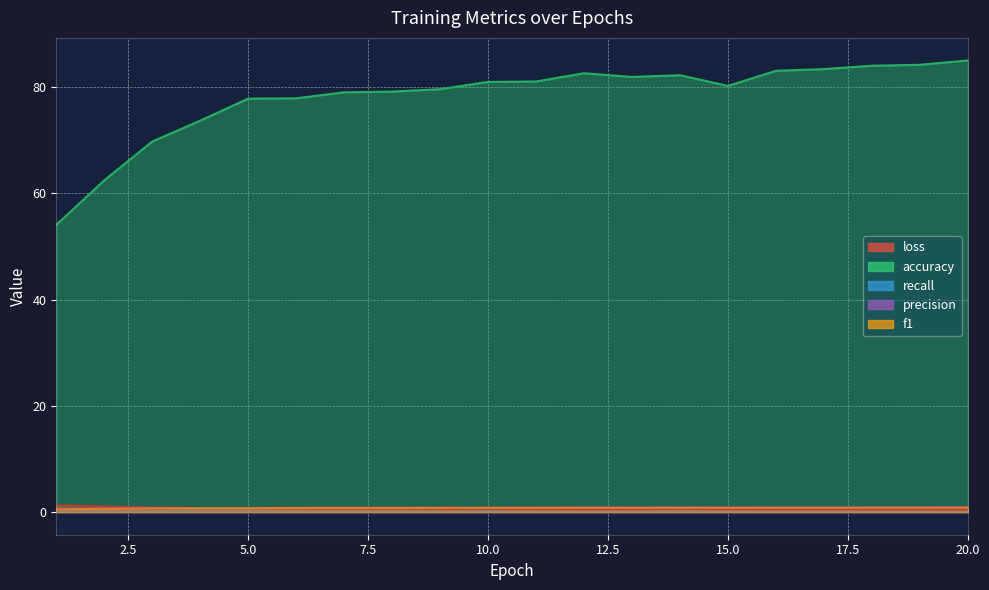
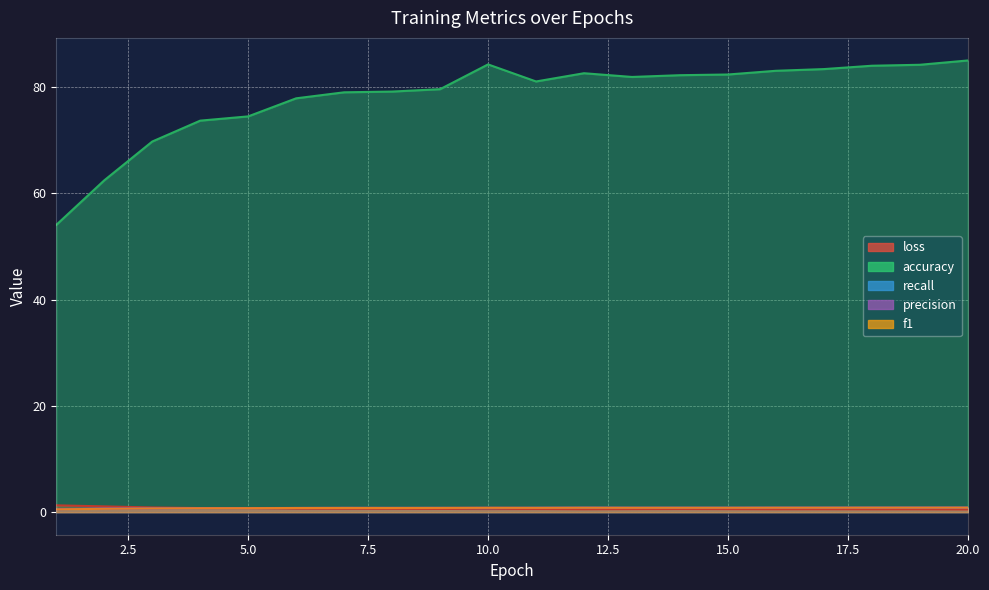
accuracy, 5.0: 78 -> 74
accuracy, 10.0: 81 -> 84
accuracy, 15.0: 80 -> 82
